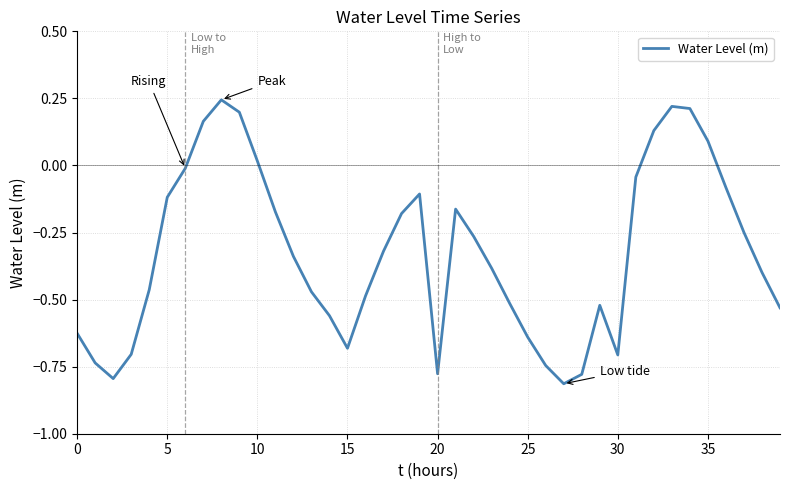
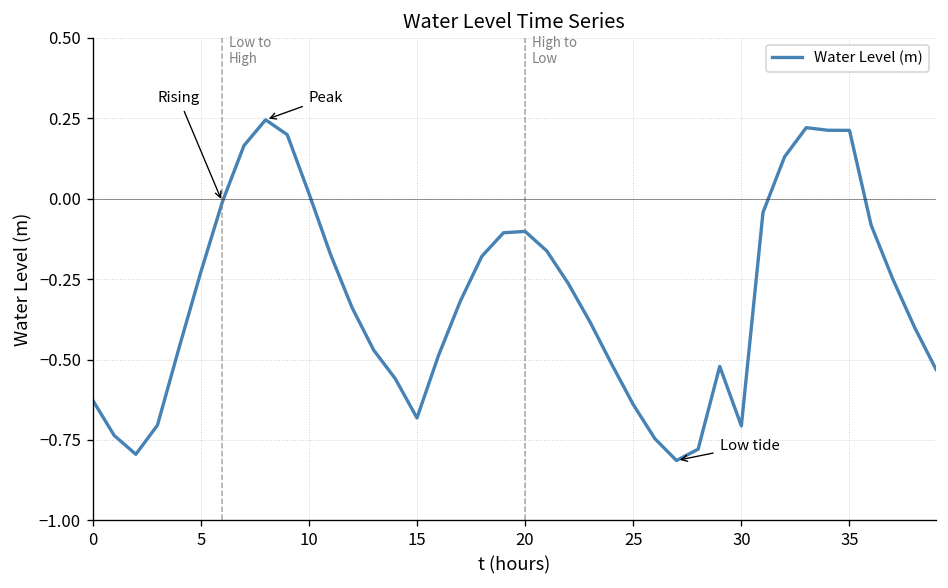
5: -0.12 -> -0.23
20: -0.78 -> -0.10
35: 0.09 -> 0.21
